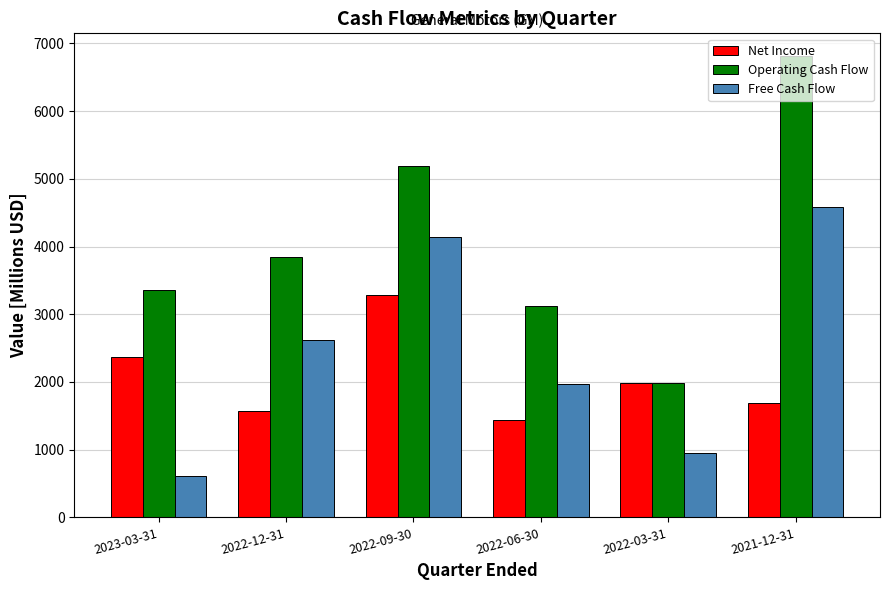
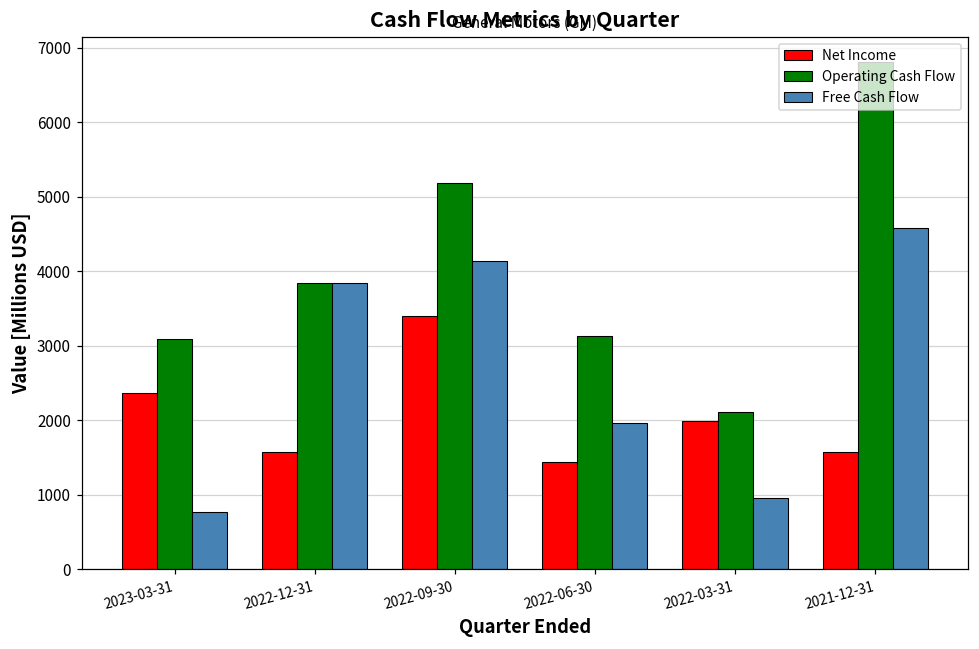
Operating Cash Flow, 2023-03-31: 3400 -> 3100
Free Cash Flow, 2023-03-31: 600 -> 800
Free Cash Flow, 2022-12-31: 2600 -> 3800
Net Income, 2022-09-30: 3300 -> 3400
Operating Cash Flow, 2022-03-31: 2000 -> 2100
Net Income, 2021-12-31: 1700 -> 1600
